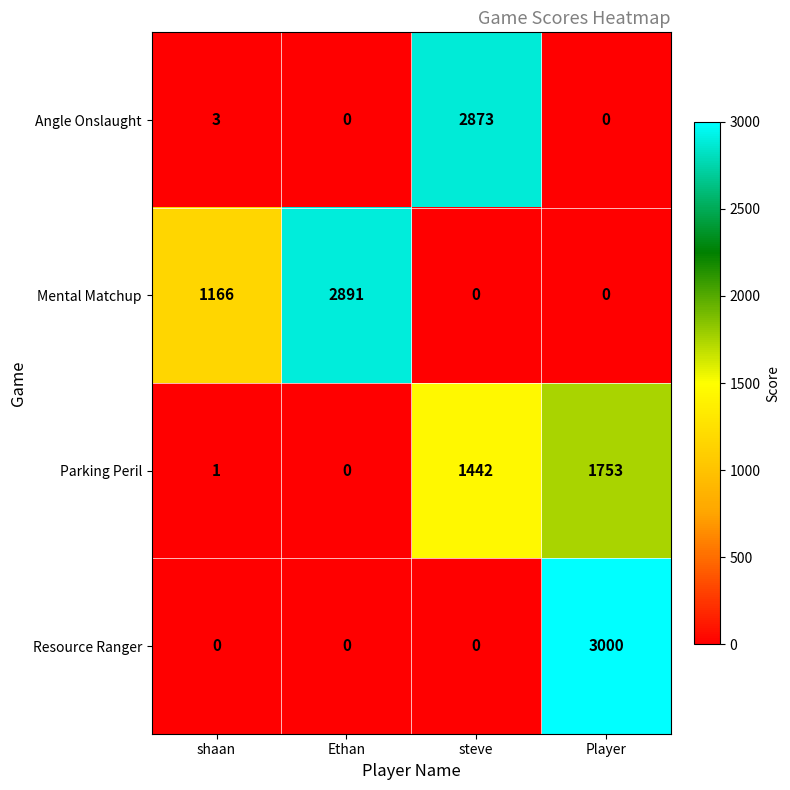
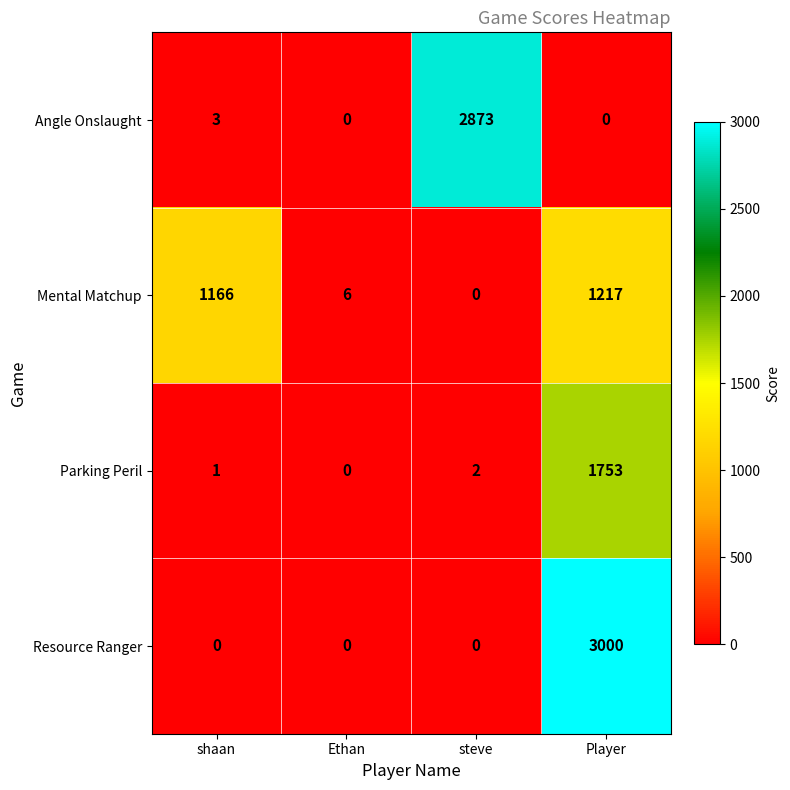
Mental Matchup, Ethan: 2891 -> 6
Mental Matchup, Player: 0 -> 1217
Parking Peril, steve: 1442 -> 2
